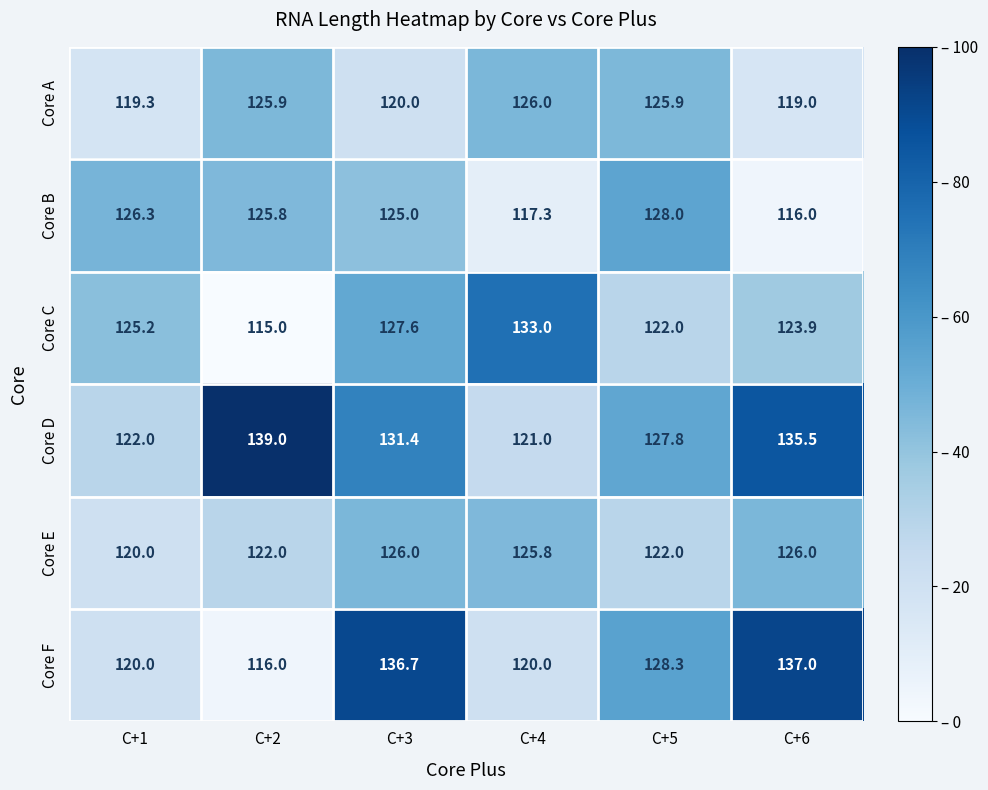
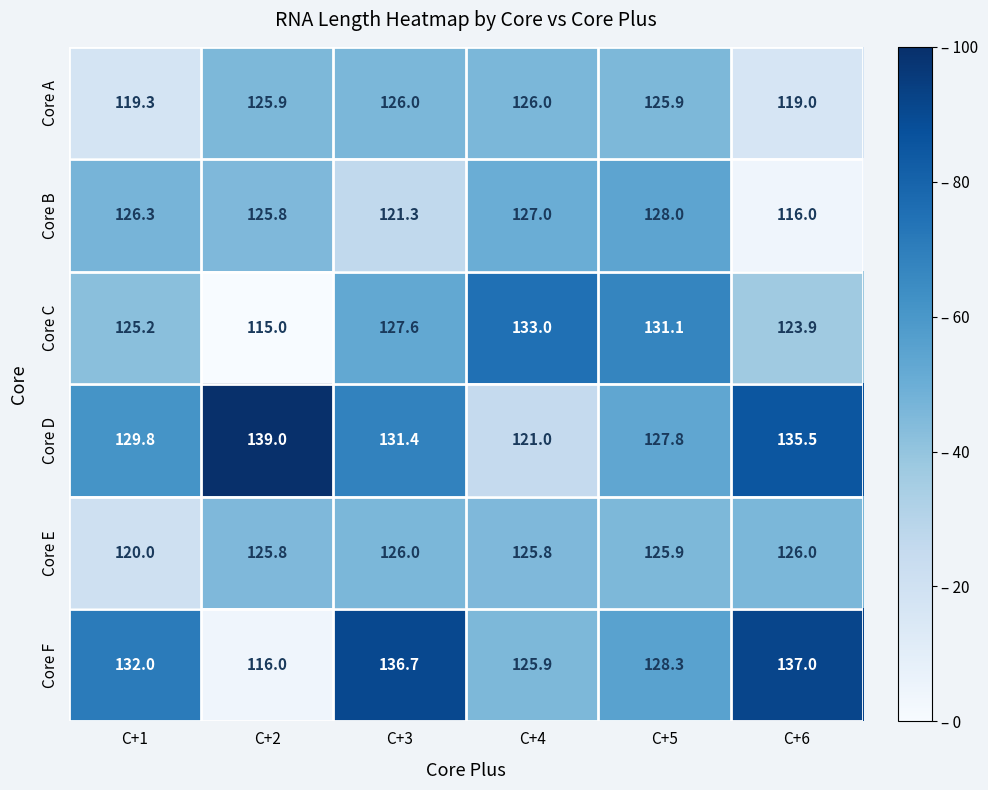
Core A, C+3: 120.0 -> 126.0
Core B, C+3: 125.0 -> 121.3
Core B, C+4: 117.3 -> 127.0
Core C, C+5: 122.0 -> 131.1
Core D, C+1: 122.0 -> 129.8
Core E, C+2: 122.0 -> 125.8
Core E, C+5: 122.0 -> 125.9
Core F, C+1: 120.0 -> 132.0
Core F, C+4: 120.0 -> 125.9
